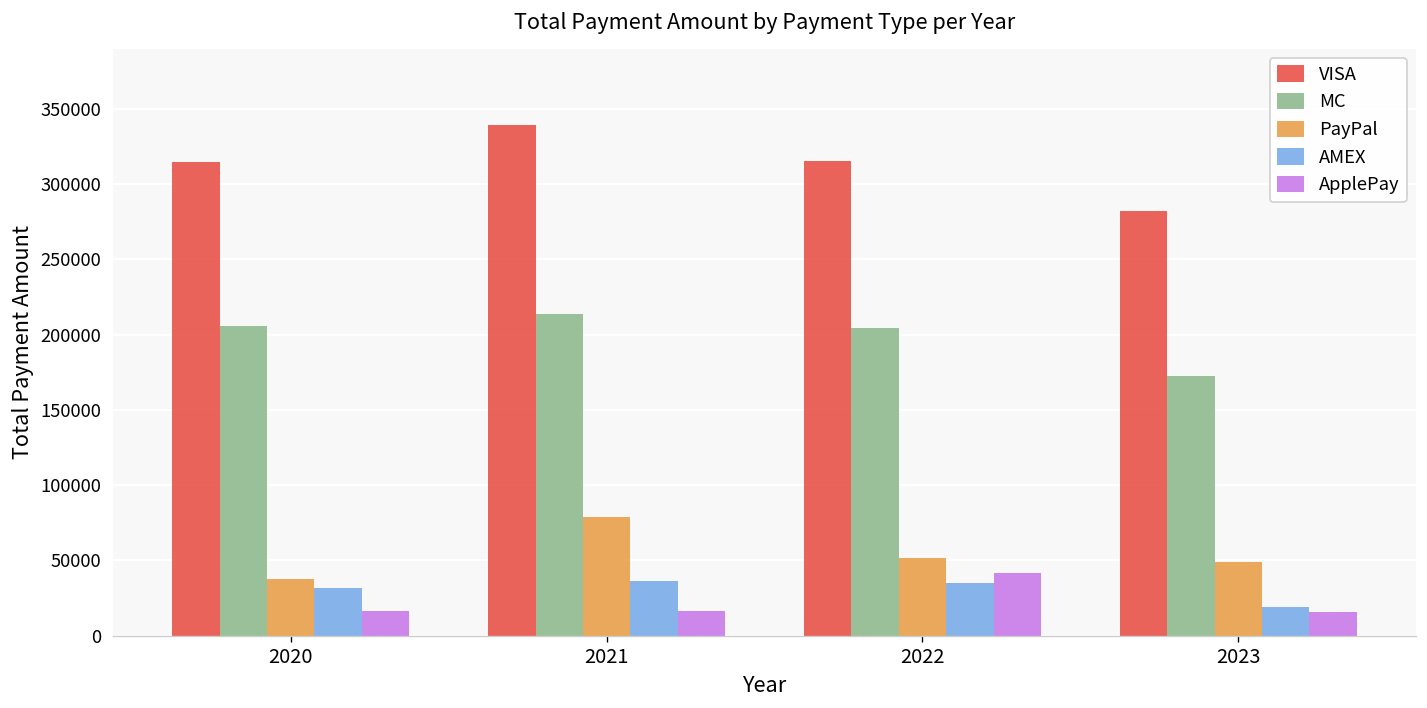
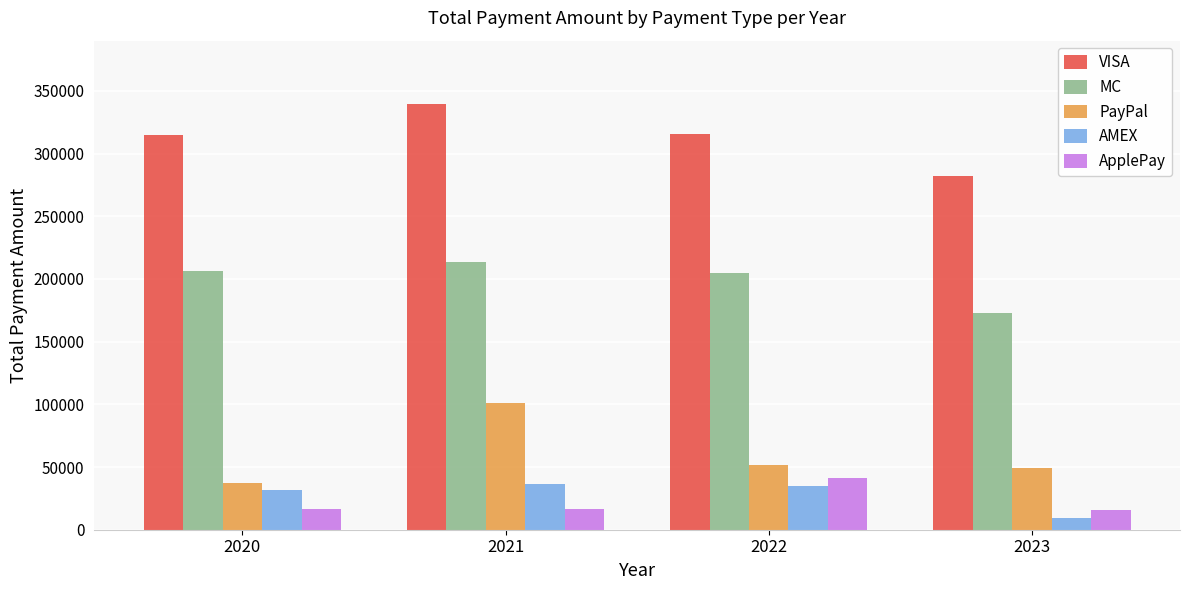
PayPal, 2021: 79000 -> 101000
AMEX, 2023: 19000 -> 9000
